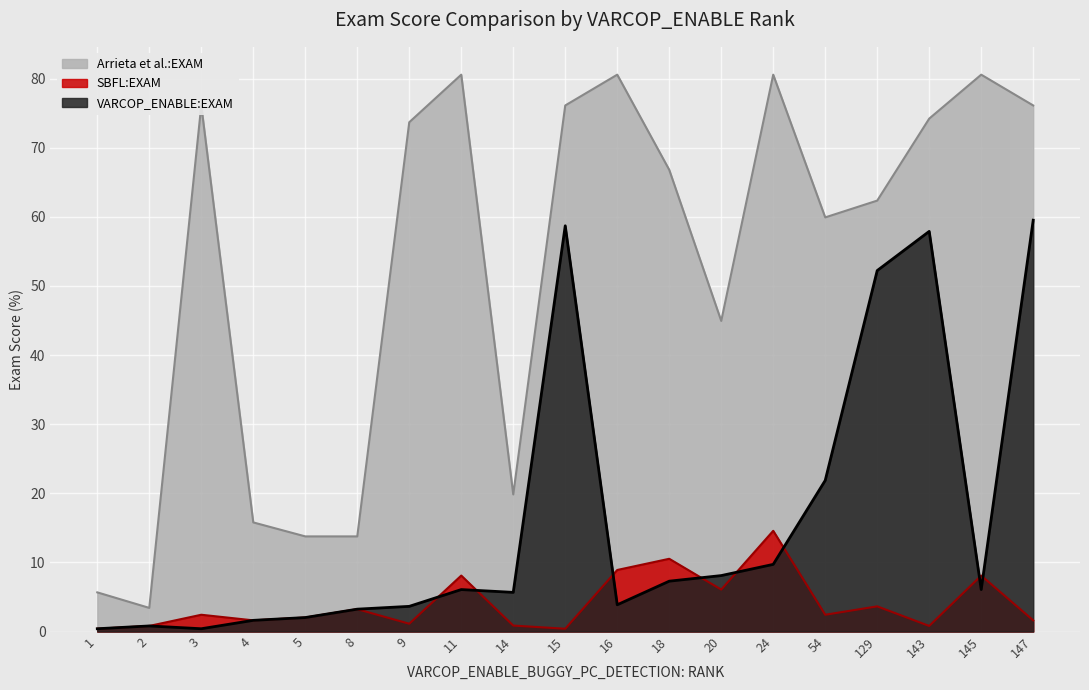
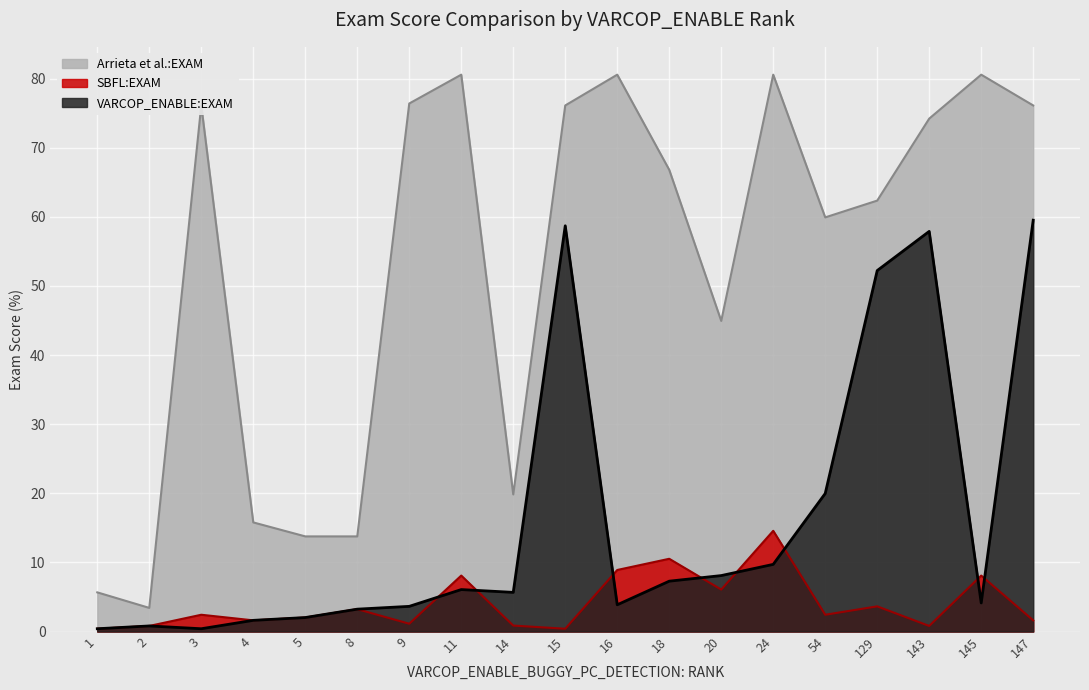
Arrieta et al.:EXAM, 9: 74 -> 76
VARCOP_ENABLE:EXAM, 54: 22 -> 20
VARCOP_ENABLE:EXAM, 145: 6 -> 4
